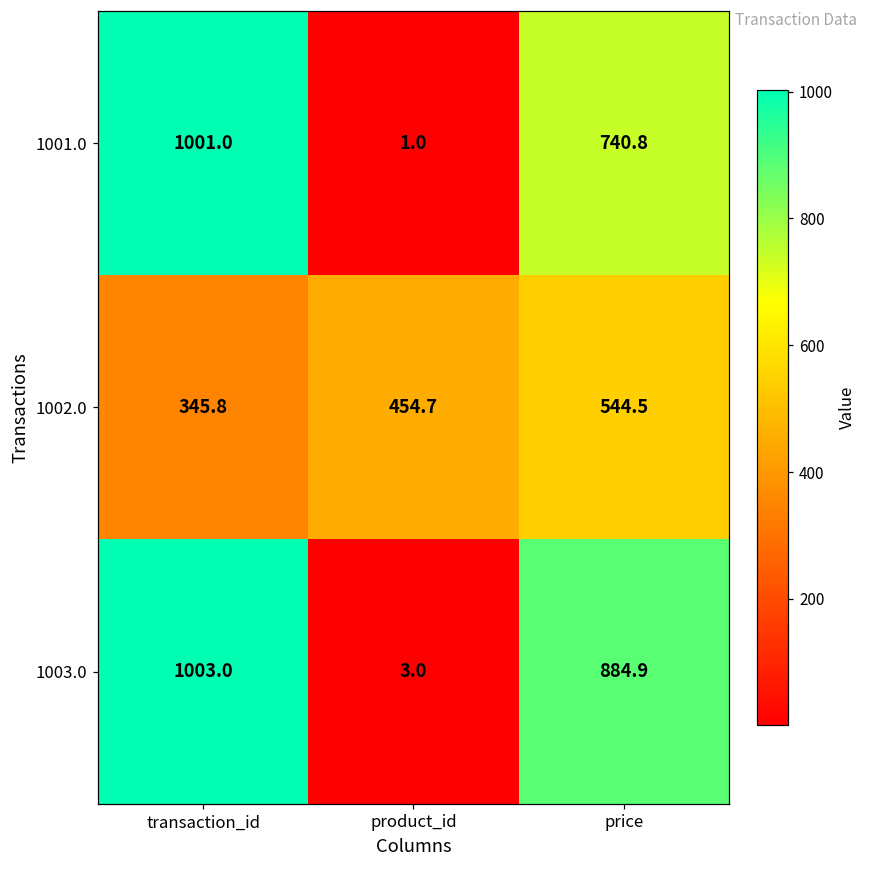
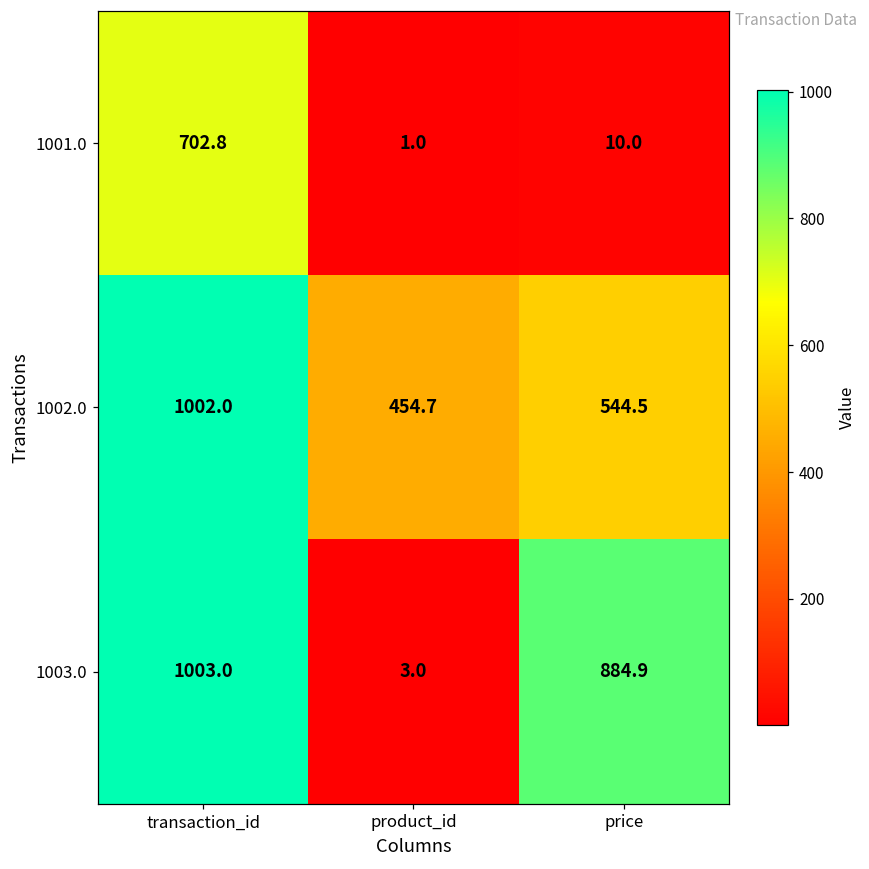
1001.0, transaction_id: 1001.0 -> 702.8
1001.0, price: 740.8 -> 10.0
1002.0, transaction_id: 345.8 -> 1002.0
